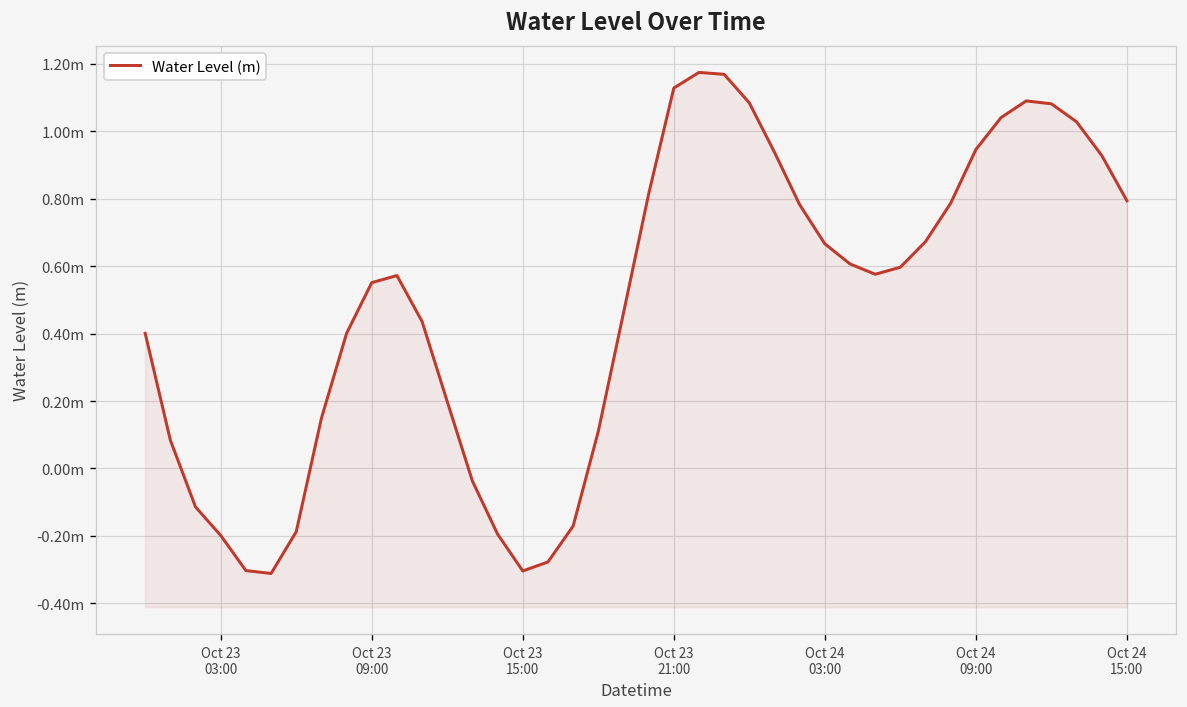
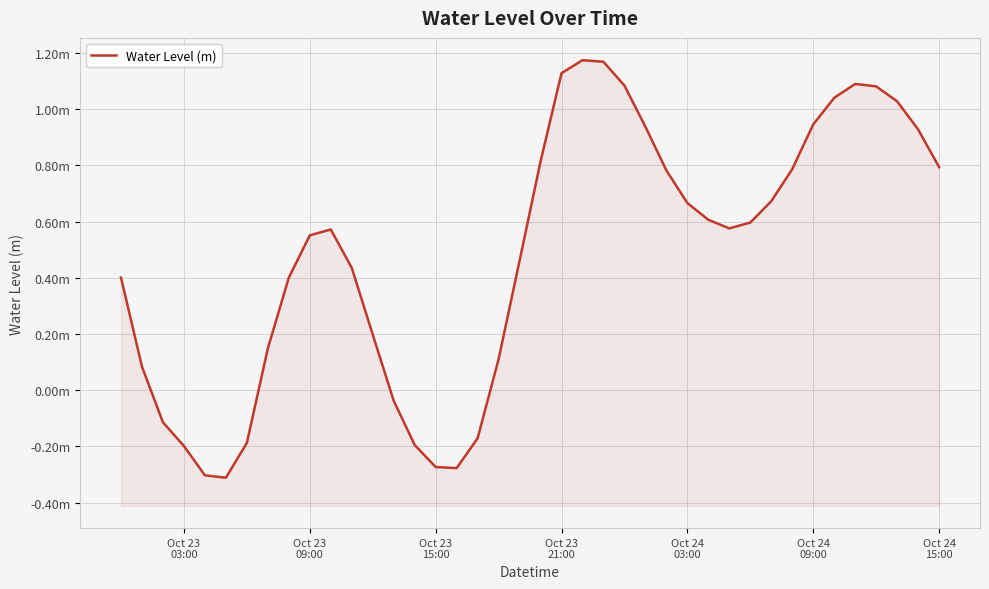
Oct 23 15:00: -0.30m -> -0.27m
